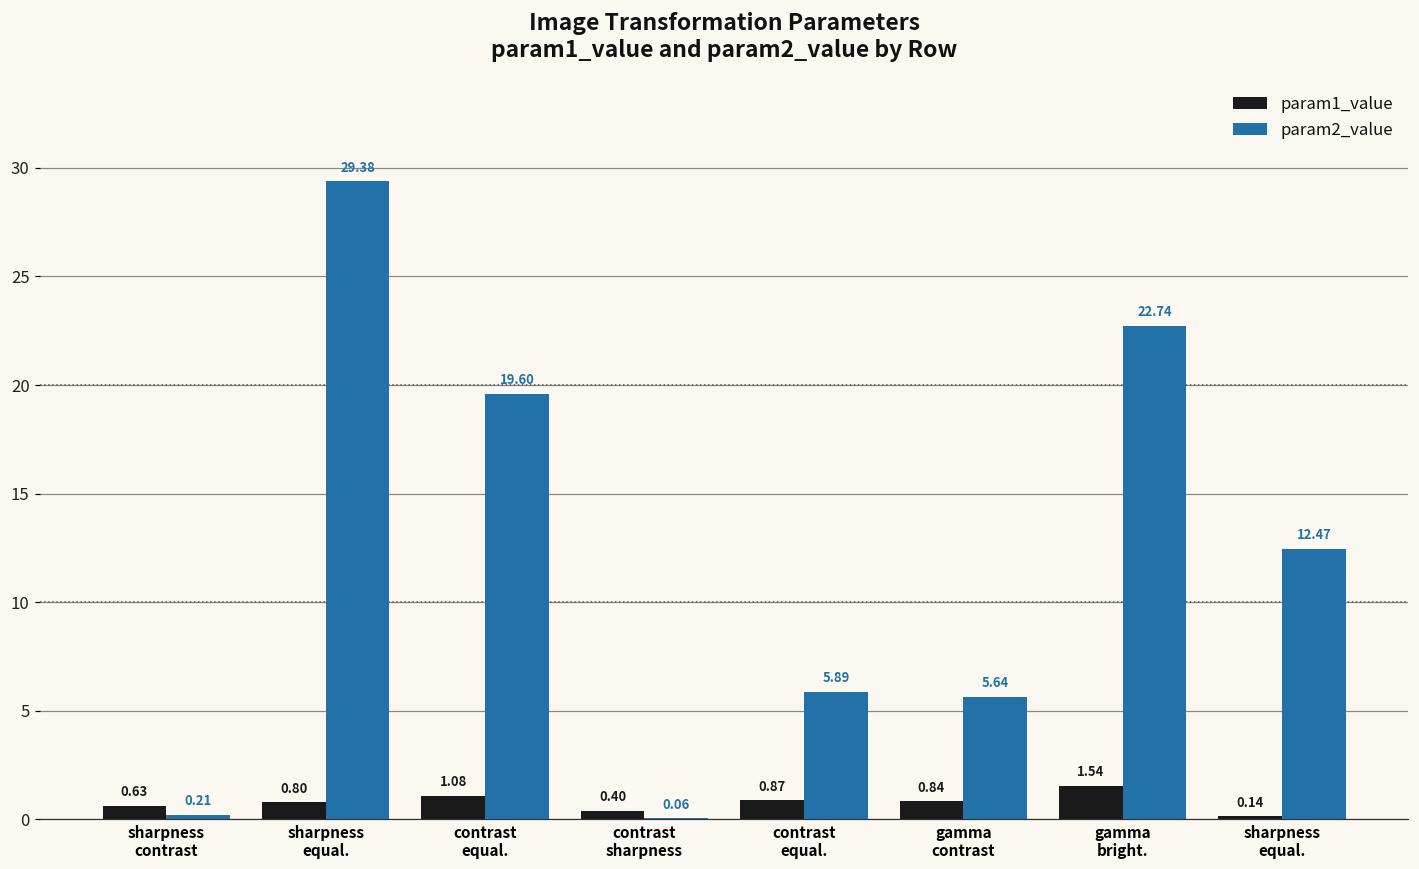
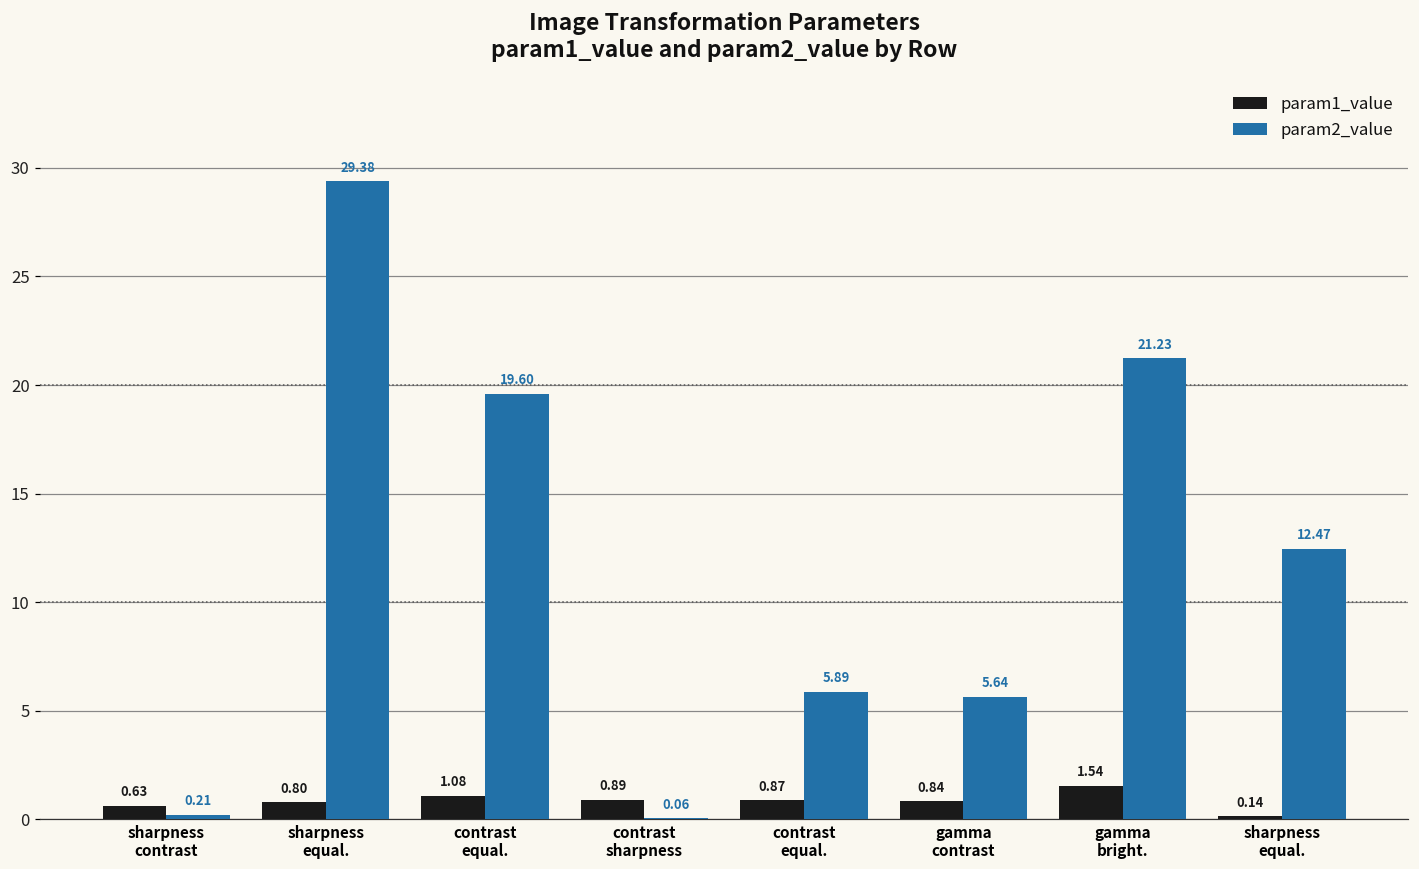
param1_value, contrast sharpness: 0.40 -> 0.89
param2_value, gamma bright.: 22.74 -> 21.23
